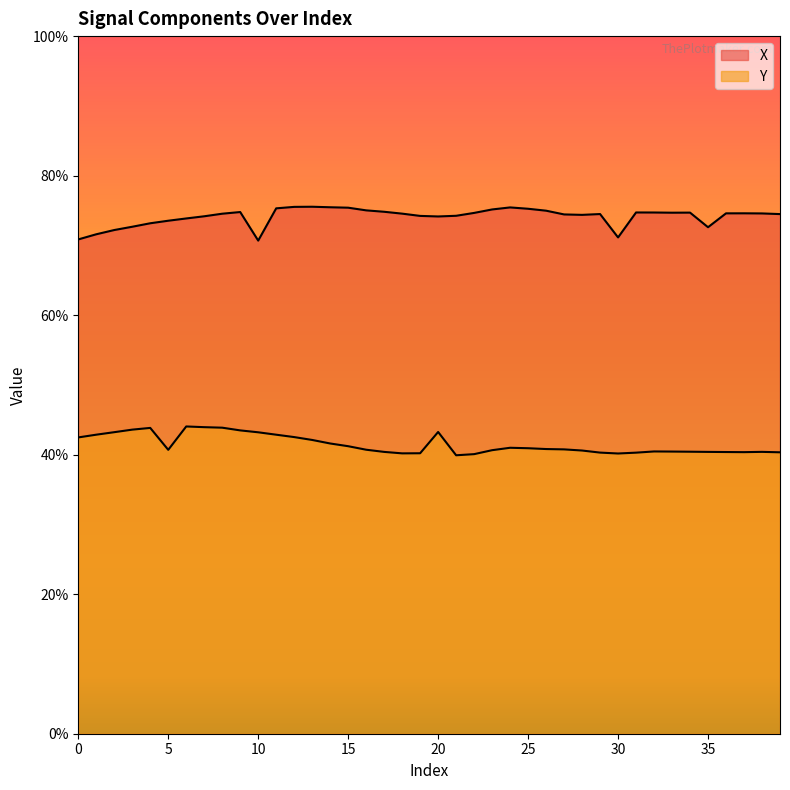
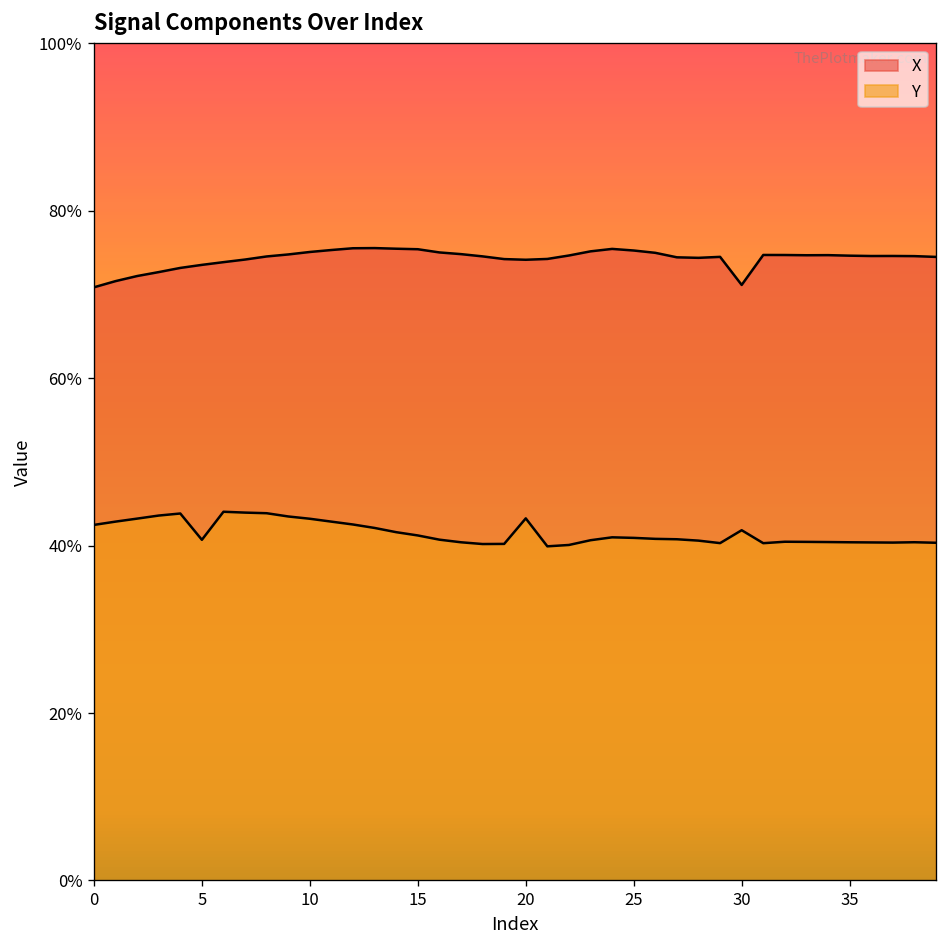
X, 10: 71% -> 75%
Y, 30: 40% -> 42%
X, 35: 73% -> 75%
